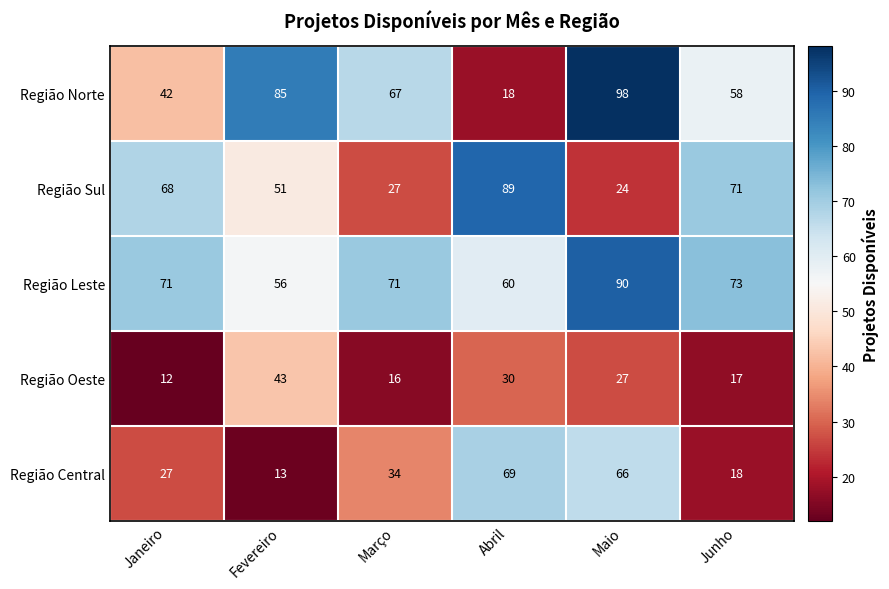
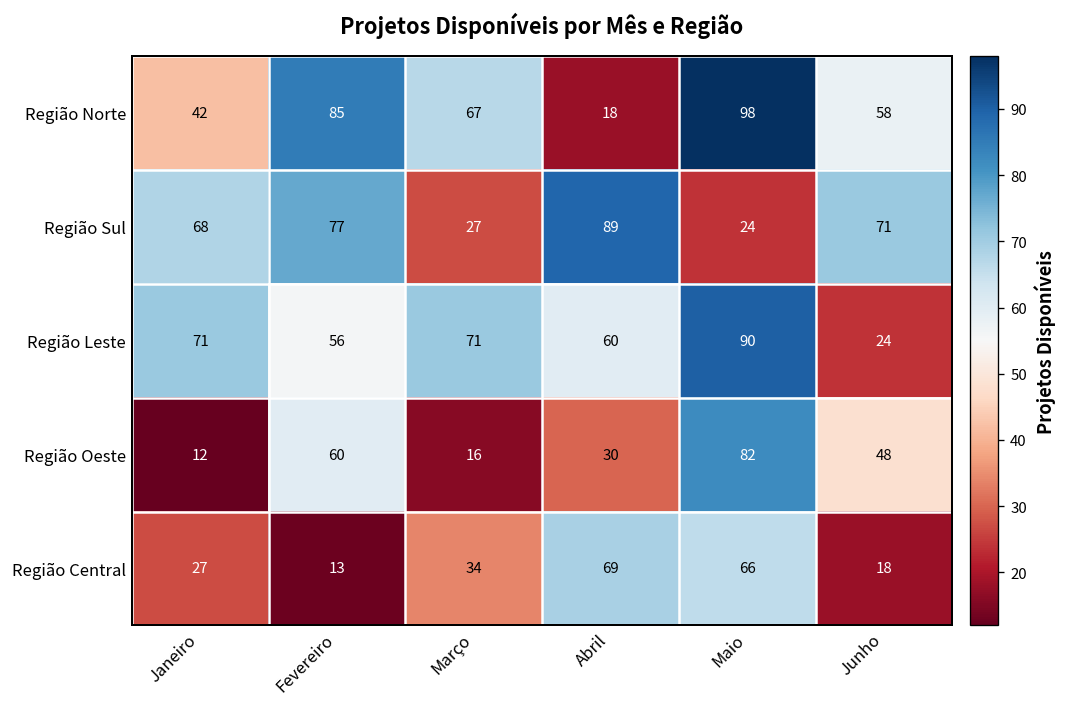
Região Sul, Fevereiro: 51 -> 77
Região Leste, Junho: 73 -> 24
Região Oeste, Fevereiro: 43 -> 60
Região Oeste, Maio: 27 -> 82
Região Oeste, Junho: 17 -> 48
